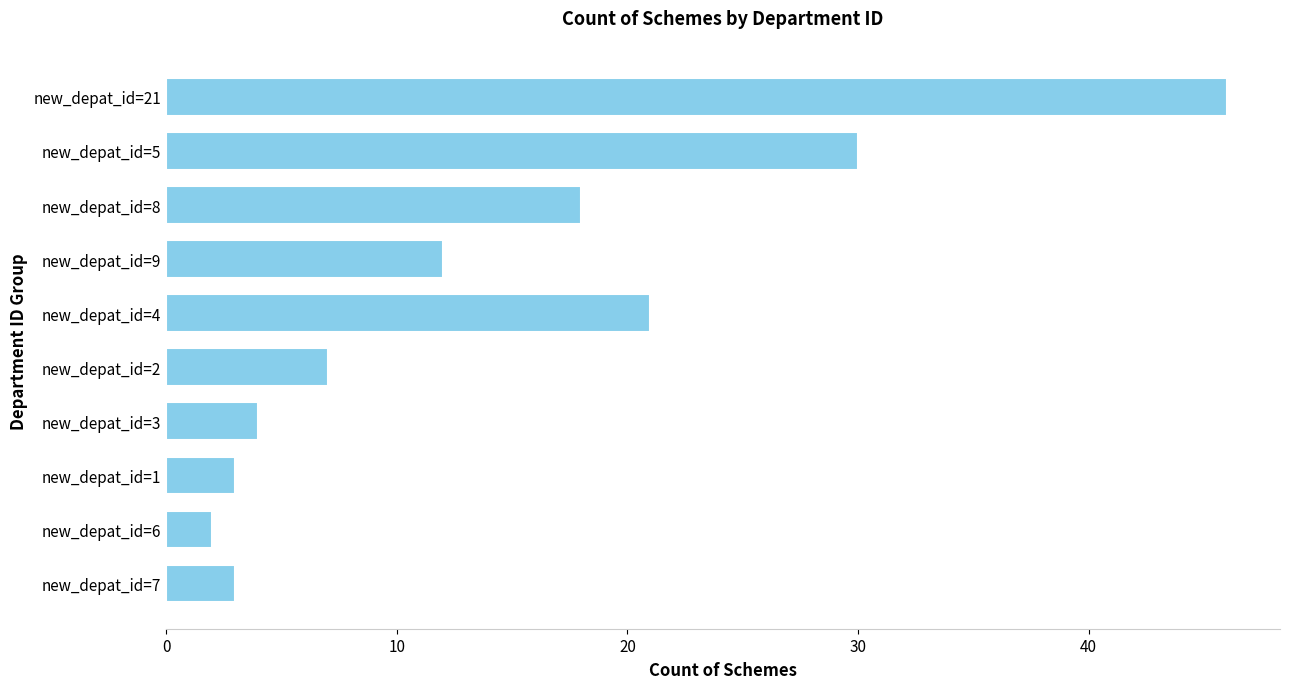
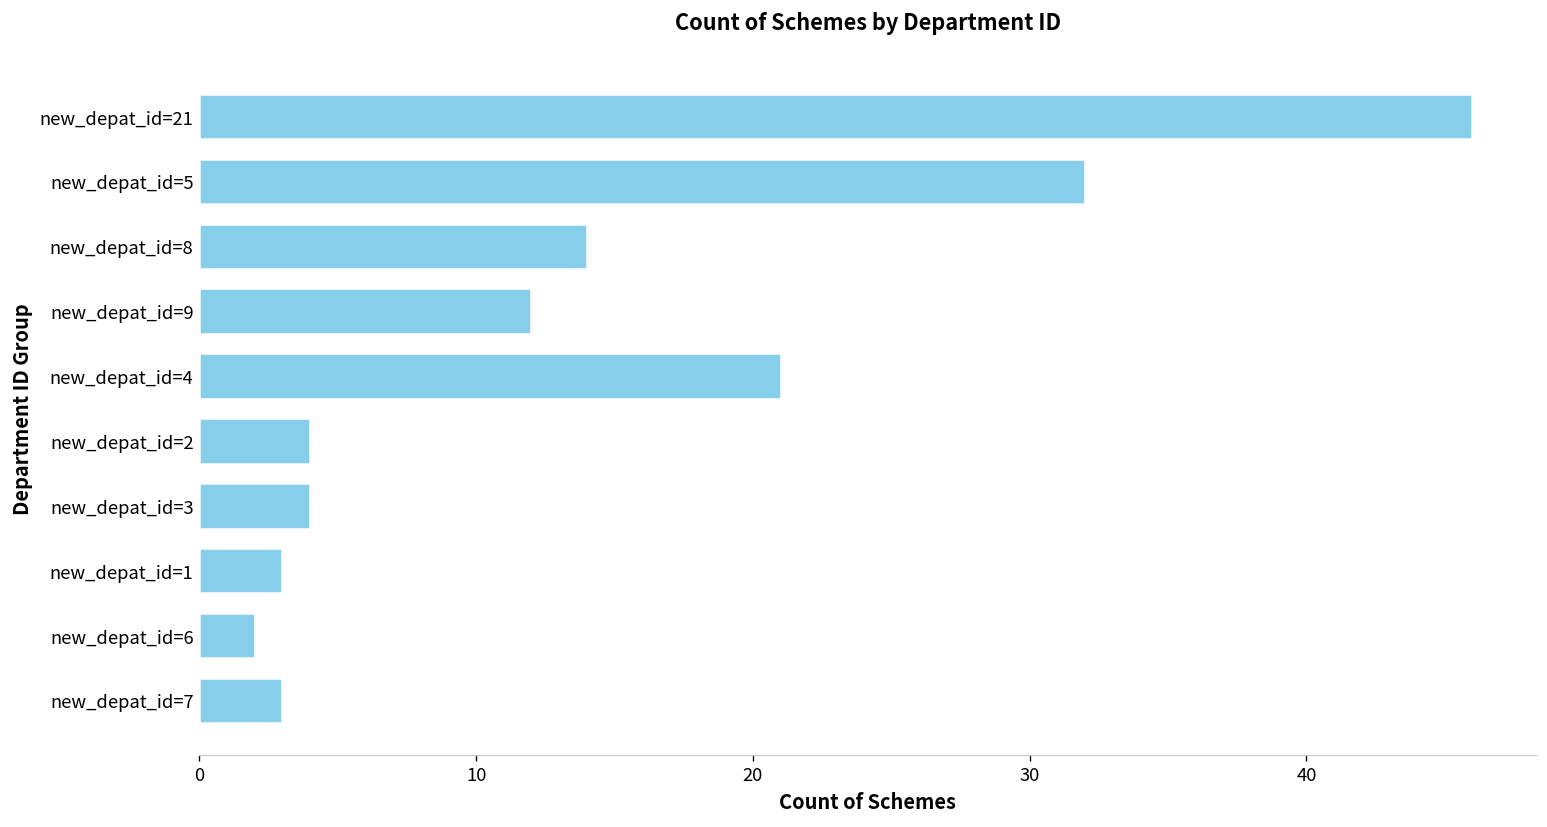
new_depat_id=5: 30 -> 32
new_depat_id=8: 18 -> 14
new_depat_id=2: 7 -> 4
